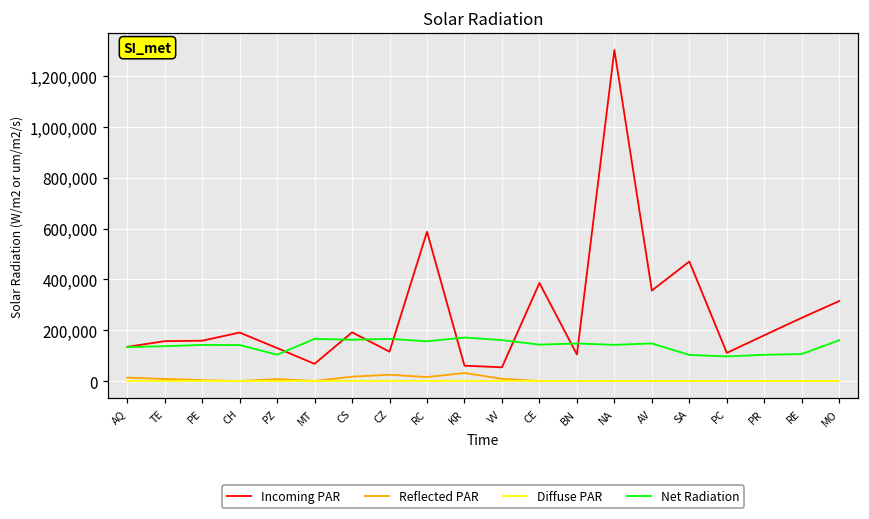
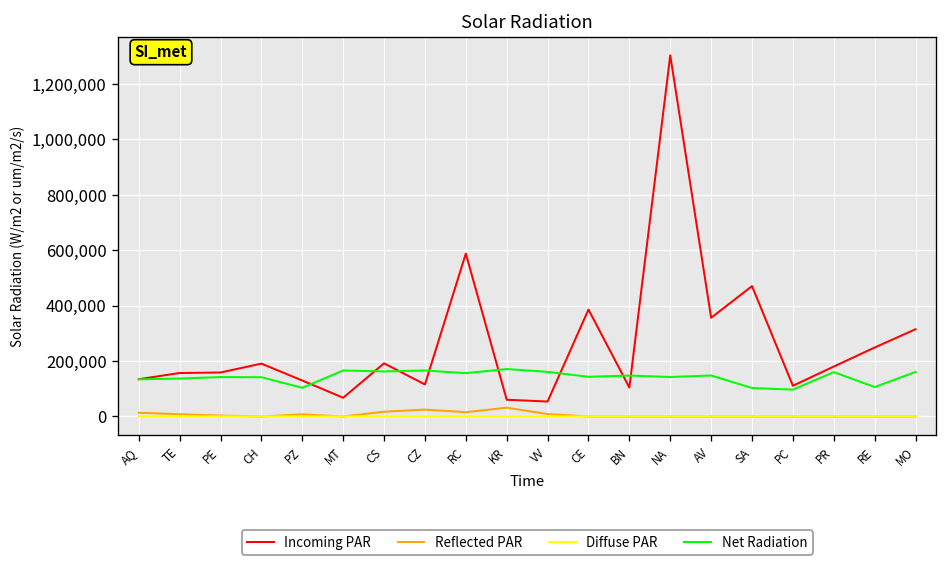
Net Radiation, PR: 100,000 -> 160,000
